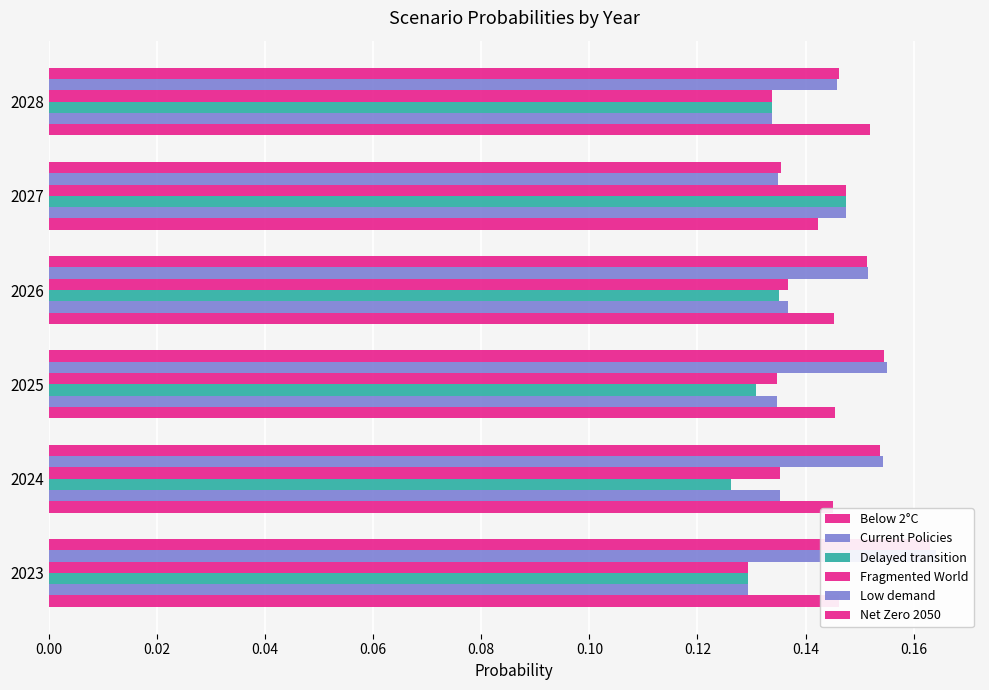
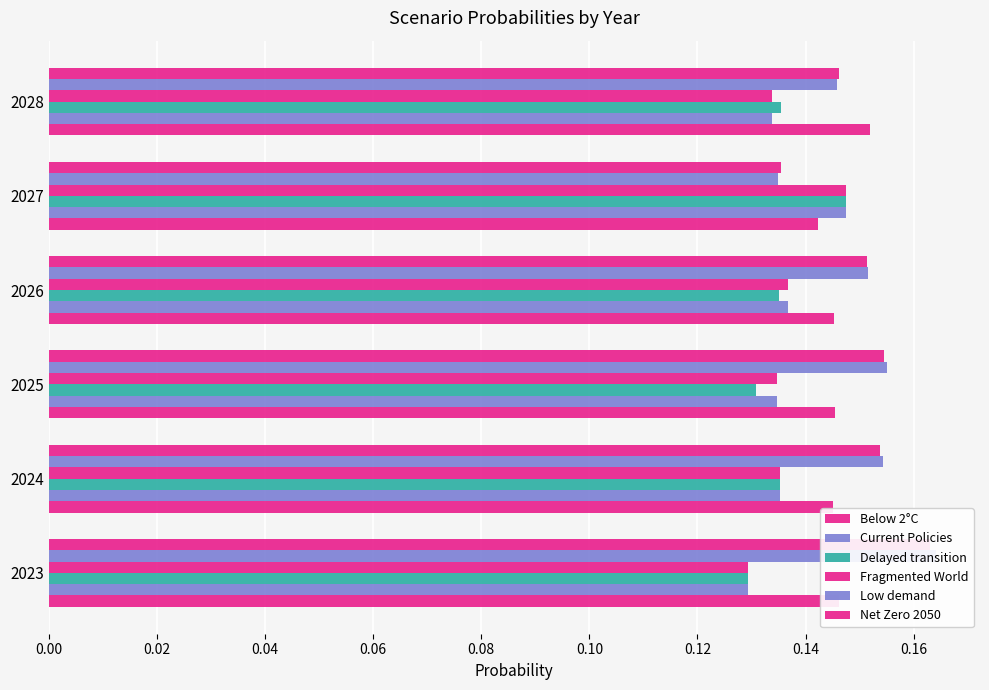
Delayed transition, 2028: 0.134 -> 0.135
Delayed transition, 2024: 0.126 -> 0.135
